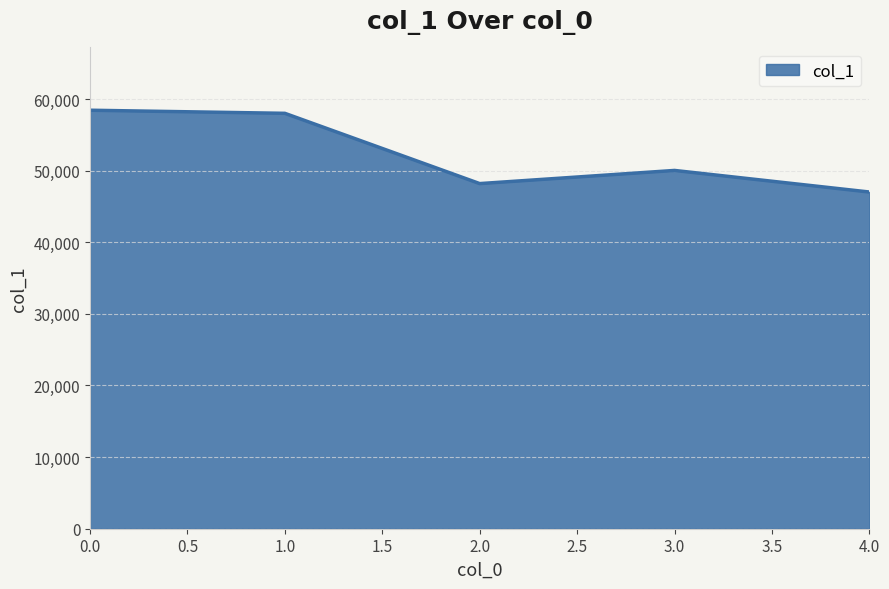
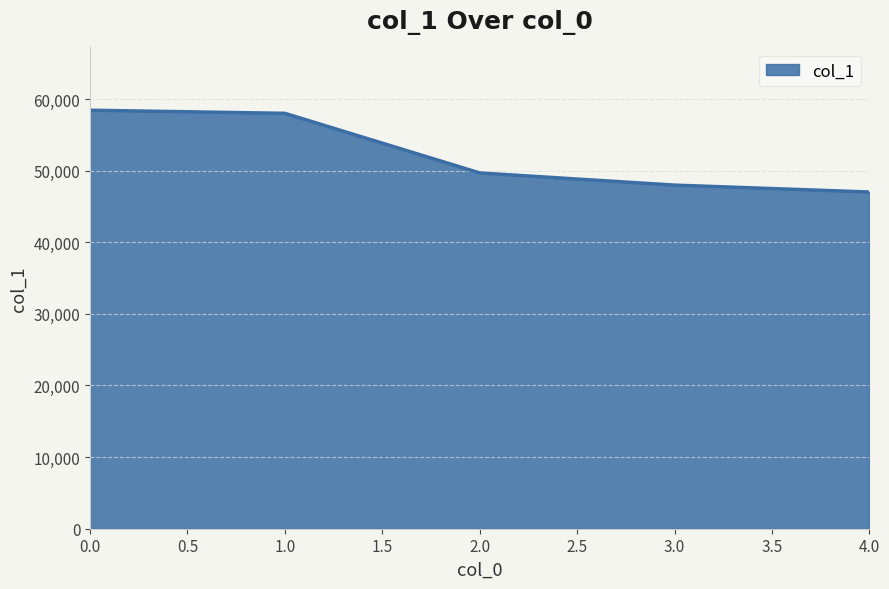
2.0: 48,000 -> 50,000
3.0: 50,000 -> 48,000
